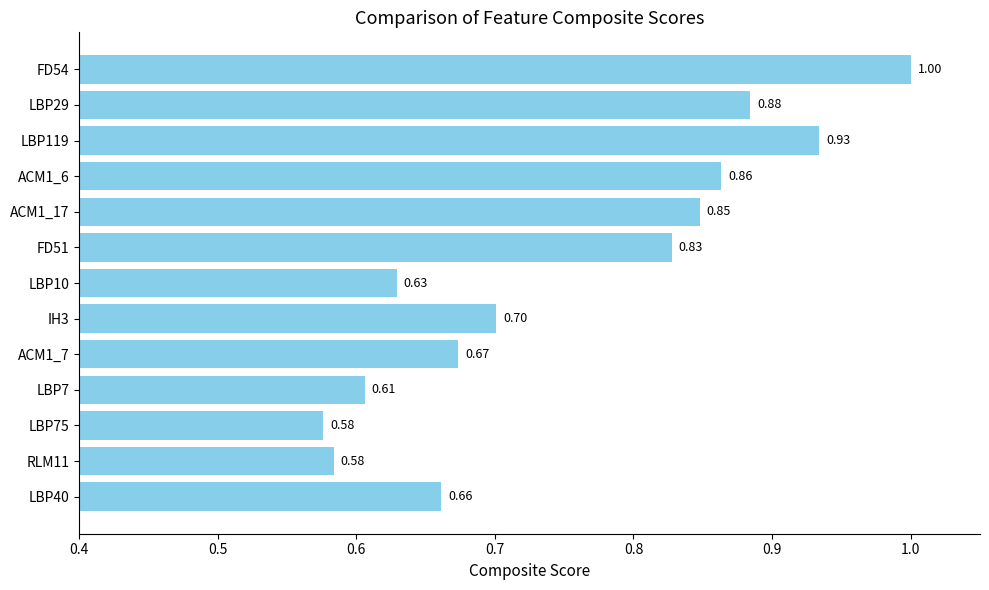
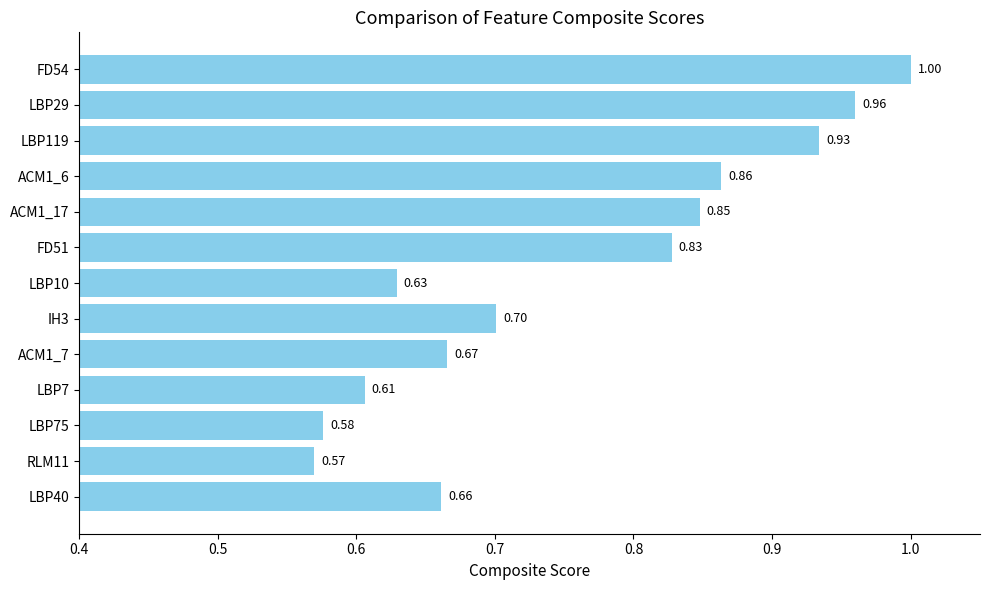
LBP29: 0.88 -> 0.96
ACM1_7: 0.673 -> 0.666
RLM11: 0.58 -> 0.57
